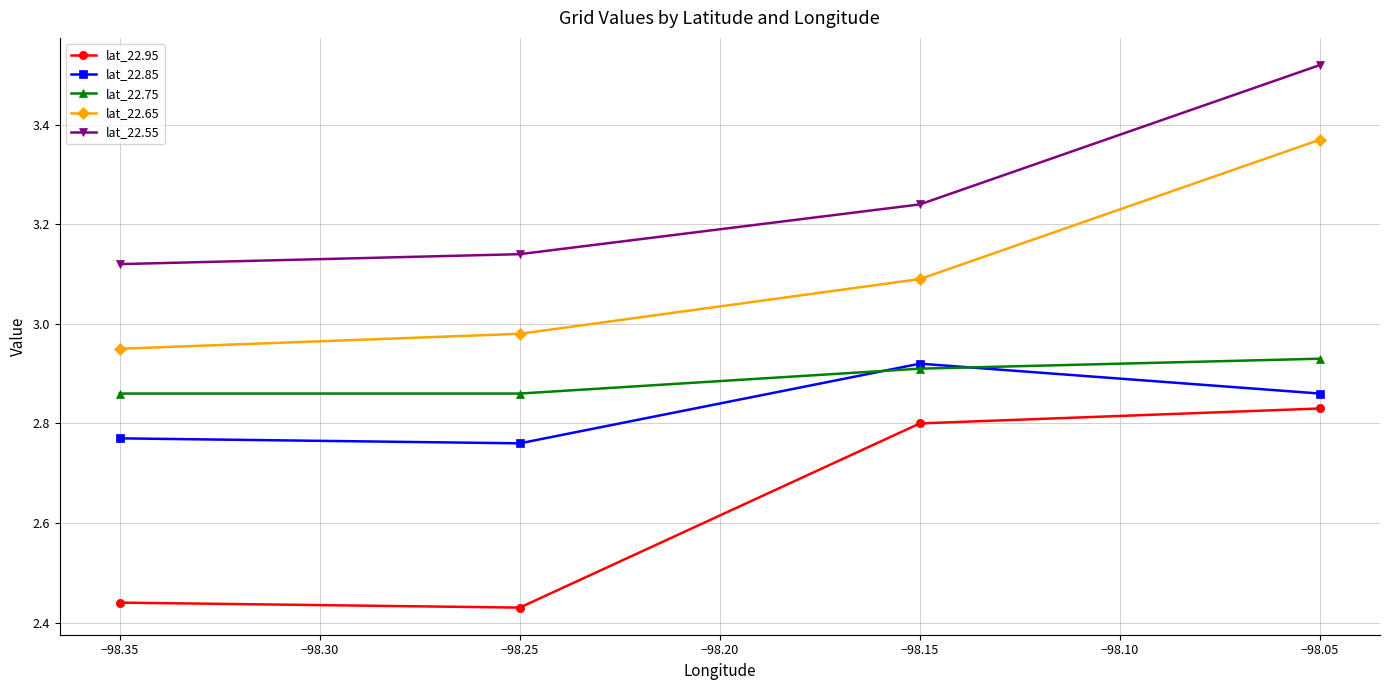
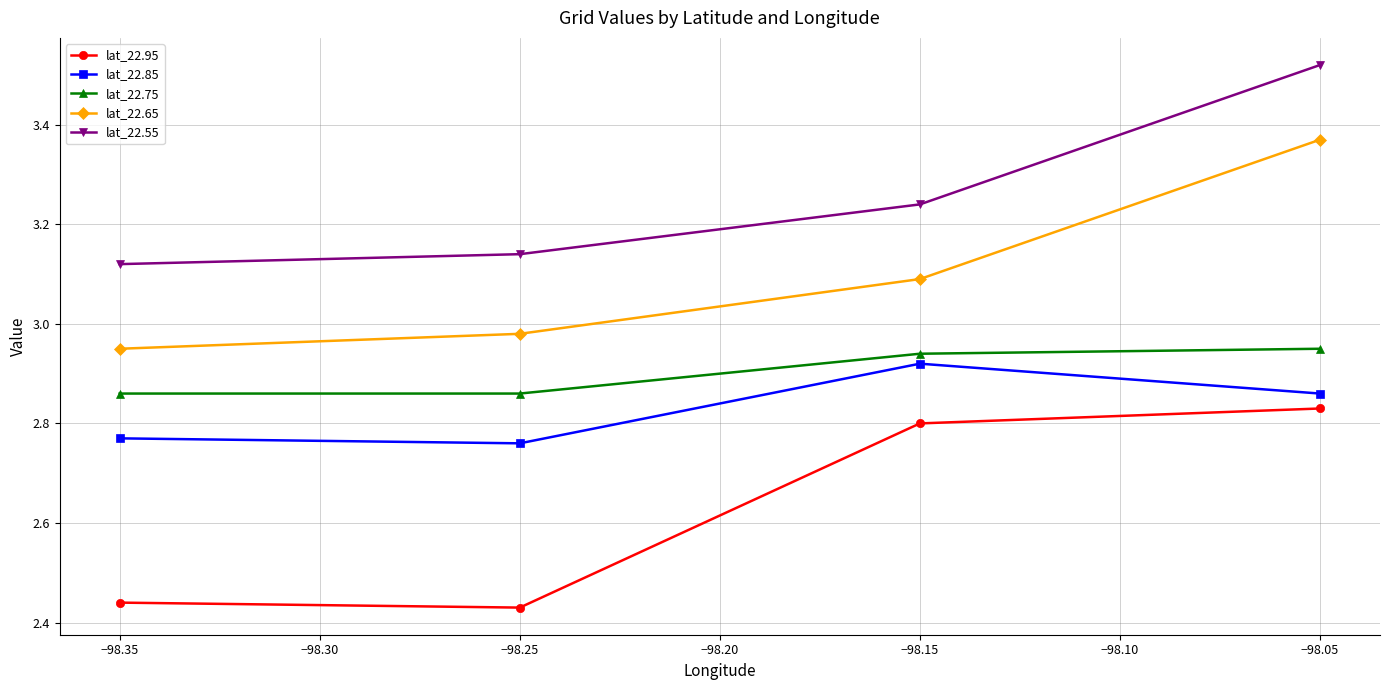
lat_22.75, −98.15: 2.91 -> 2.94
lat_22.75, −98.05: 2.93 -> 2.95
